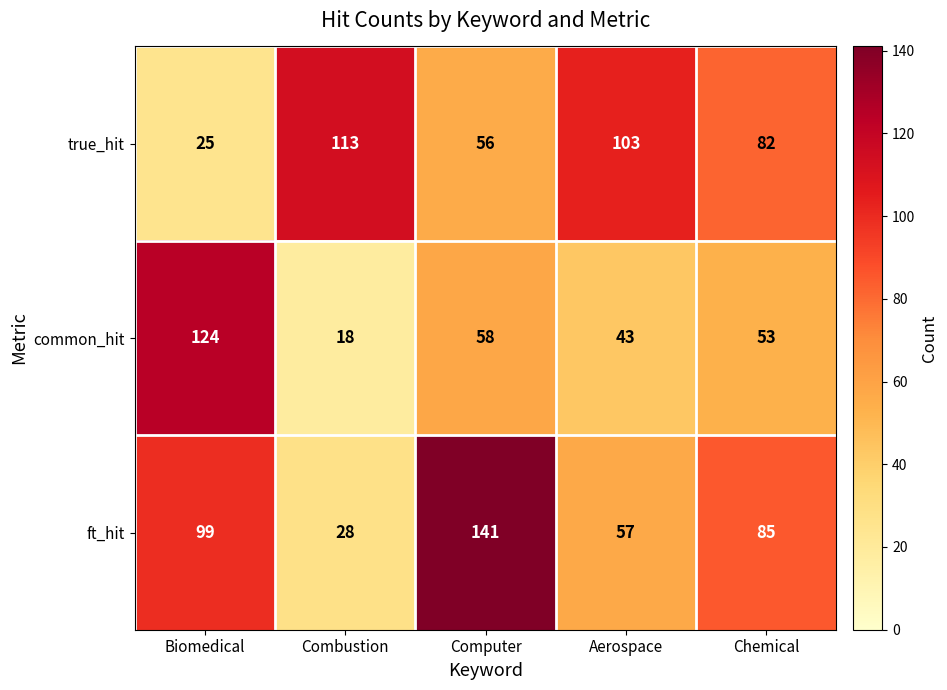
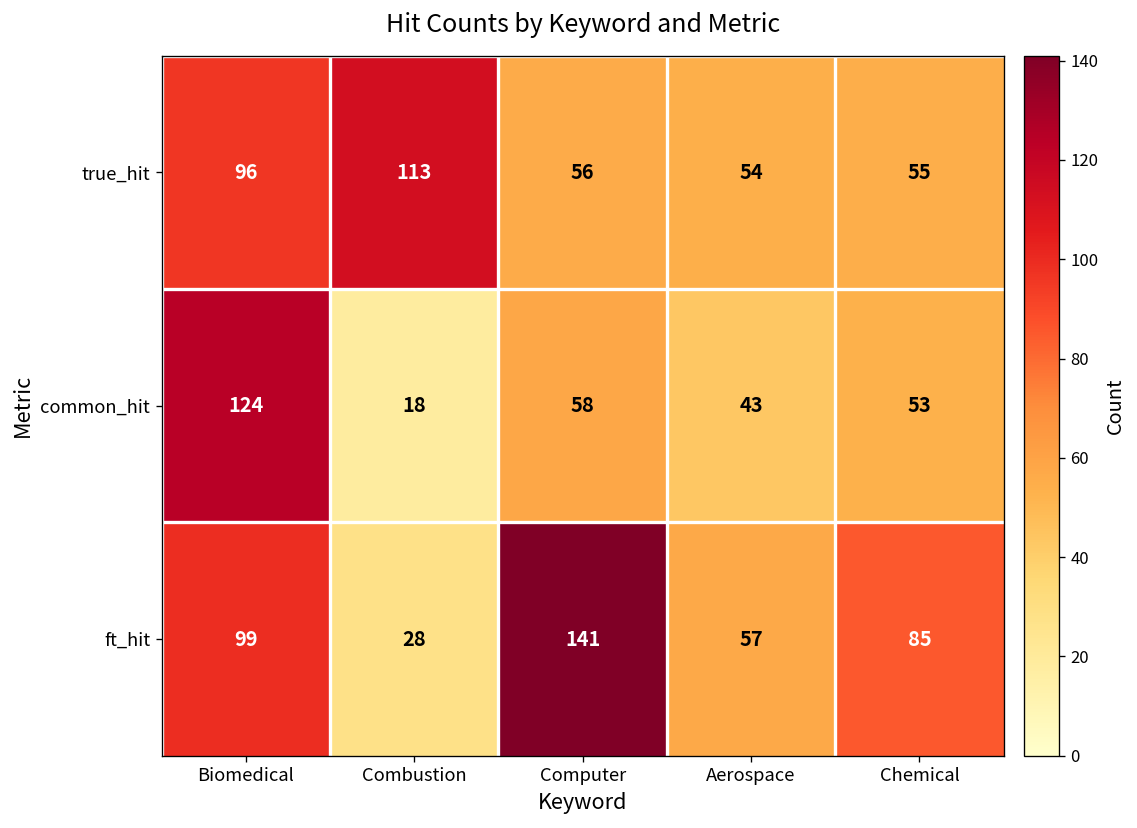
true_hit, Biomedical: 25 -> 96
true_hit, Aerospace: 103 -> 54
true_hit, Chemical: 82 -> 55
